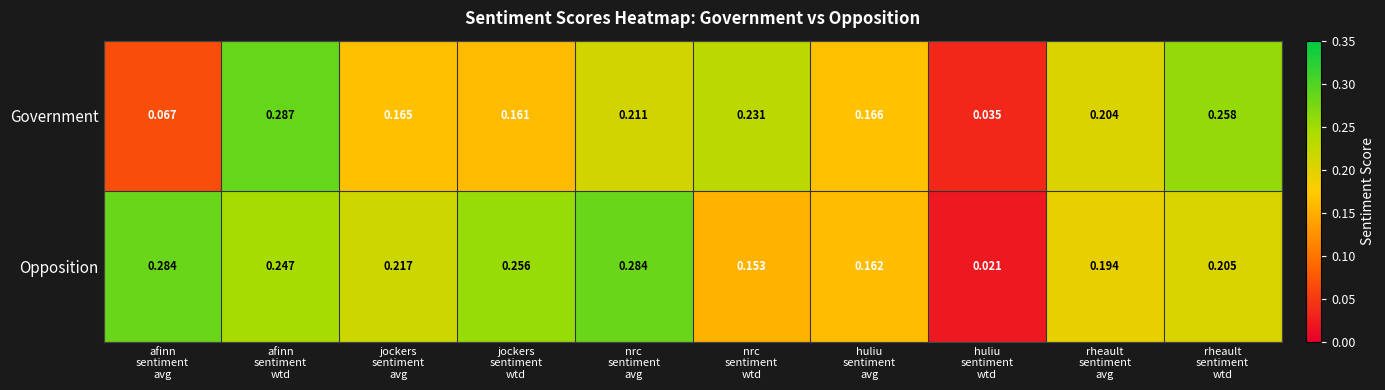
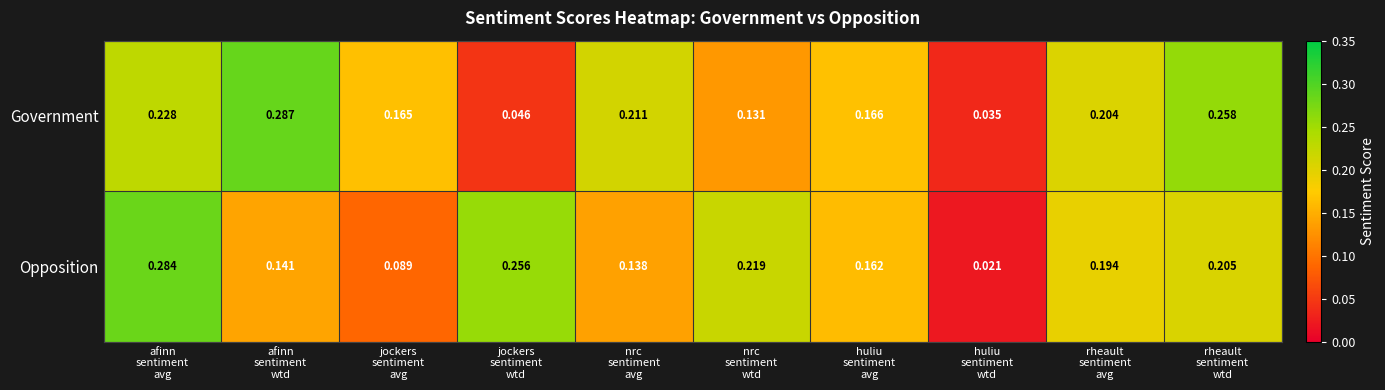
Government, afinn sentiment avg: 0.067 -> 0.228
Government, jockers sentiment wtd: 0.161 -> 0.046
Government, nrc sentiment wtd: 0.231 -> 0.131
Opposition, afinn sentiment wtd: 0.247 -> 0.141
Opposition, jockers sentiment avg: 0.217 -> 0.089
Opposition, nrc sentiment avg: 0.284 -> 0.138
Opposition, nrc sentiment wtd: 0.153 -> 0.219
